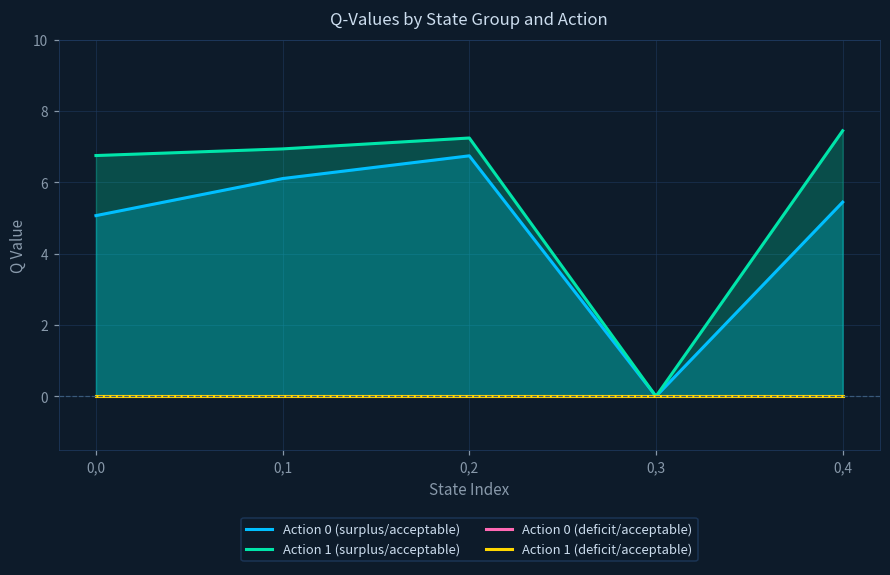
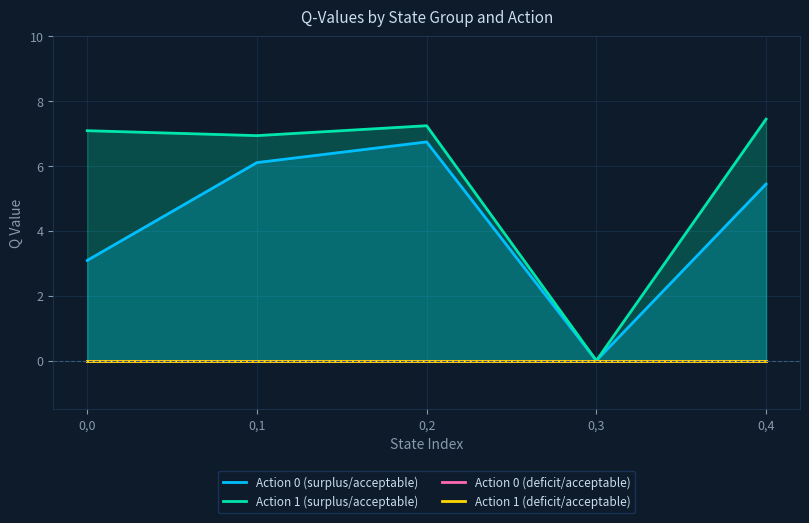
Action 0 (surplus/acceptable), 0,0: 5.1 -> 3.1
Action 1 (surplus/acceptable), 0,0: 6.8 -> 7.1
